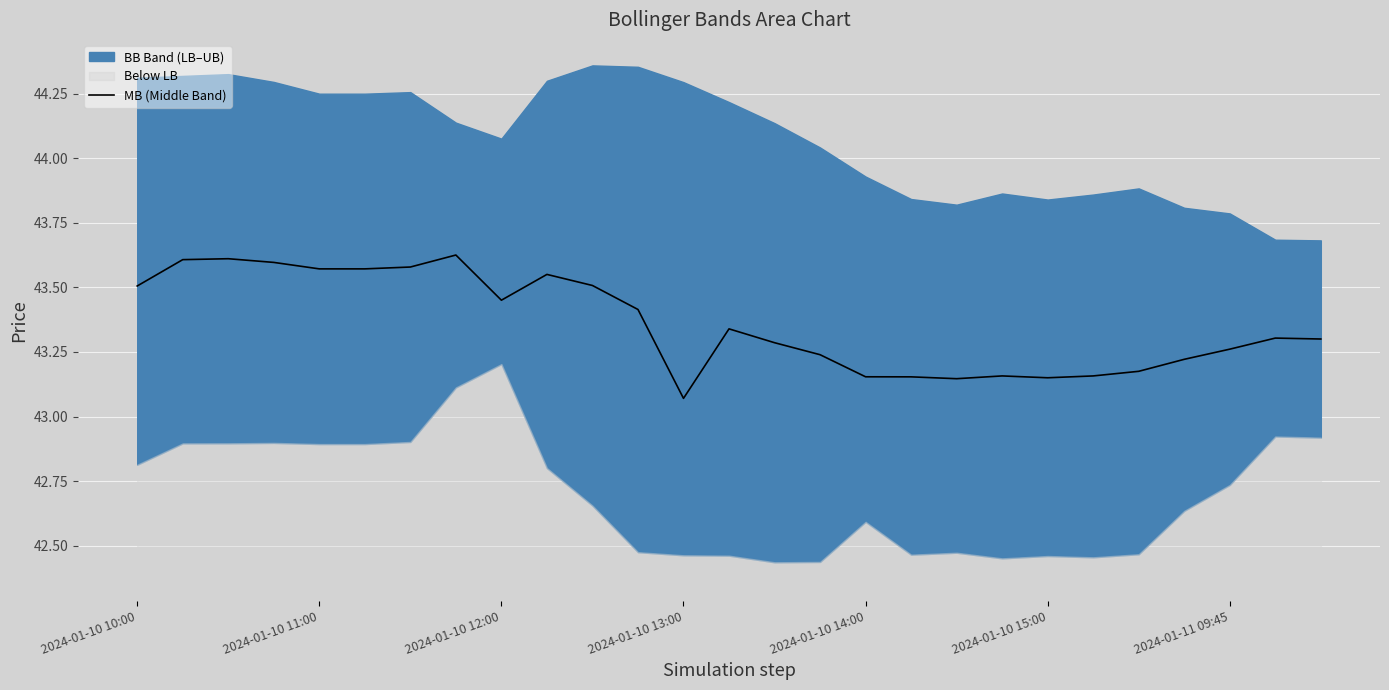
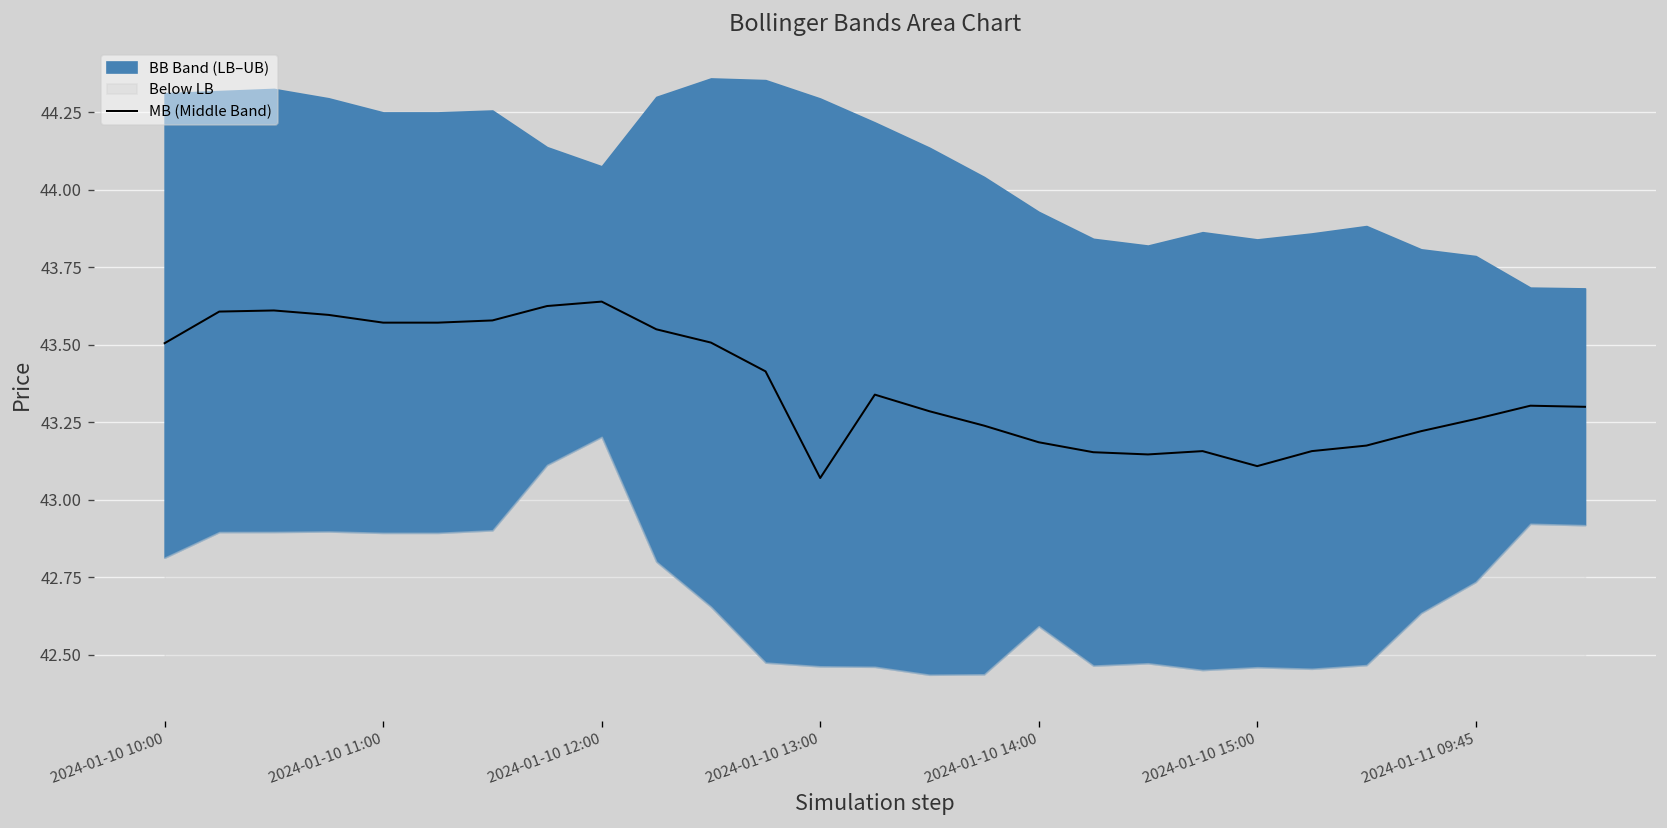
MB (Middle Band), 2024-01-10 12:00: 43.45 -> 43.64
MB (Middle Band), 2024-01-10 14:00: 43.15 -> 43.19
MB (Middle Band), 2024-01-10 15:00: 43.15 -> 43.11
